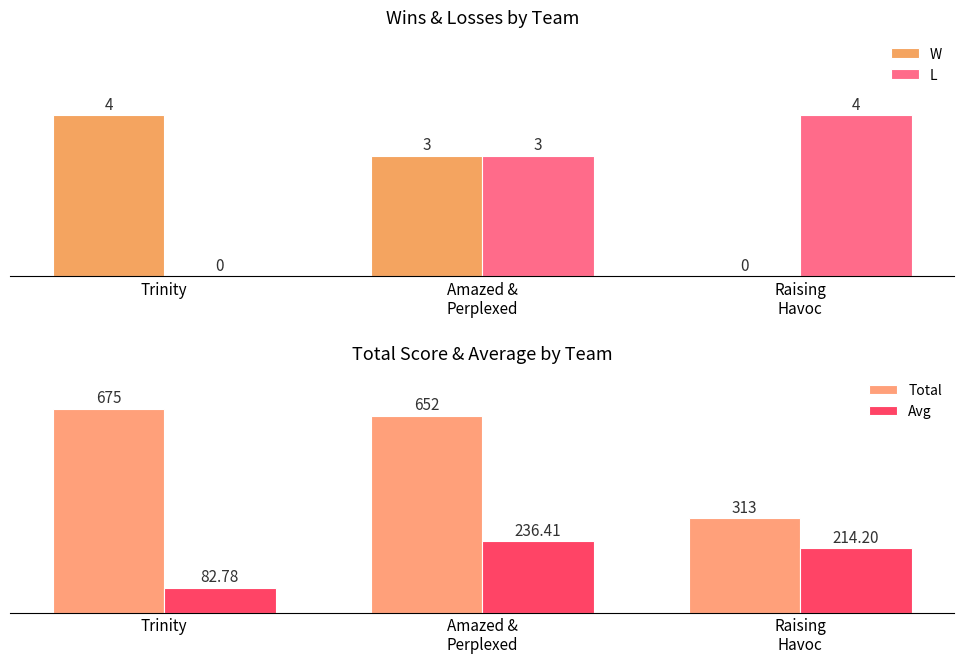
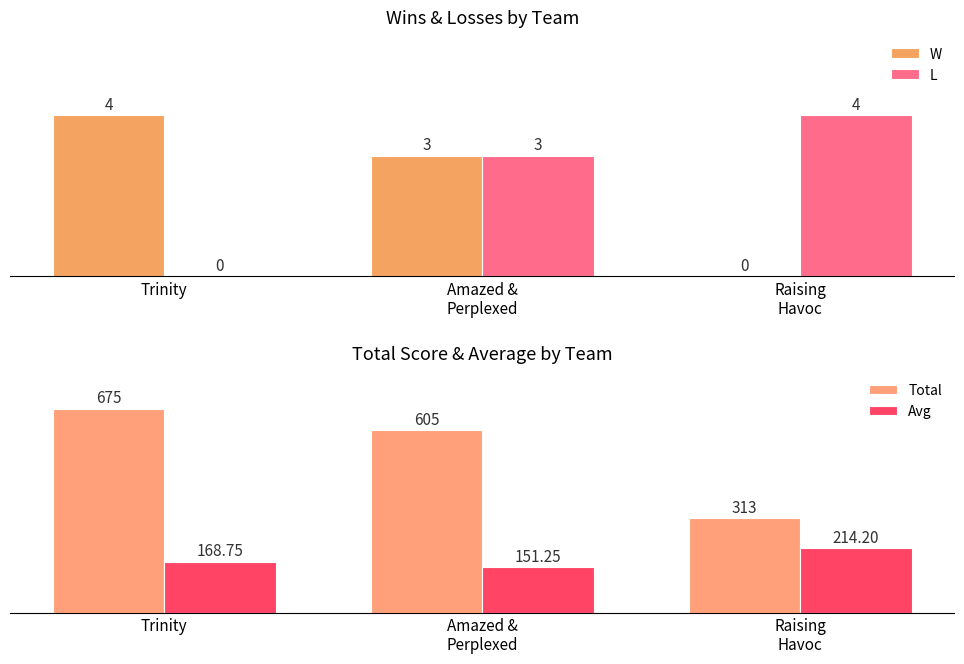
Total Score & Average by Team, Avg, Trinity: 82.78 -> 168.75
Total Score & Average by Team, Total, Amazed & Perplexed: 652 -> 605
Total Score & Average by Team, Avg, Amazed & Perplexed: 236.41 -> 151.25
